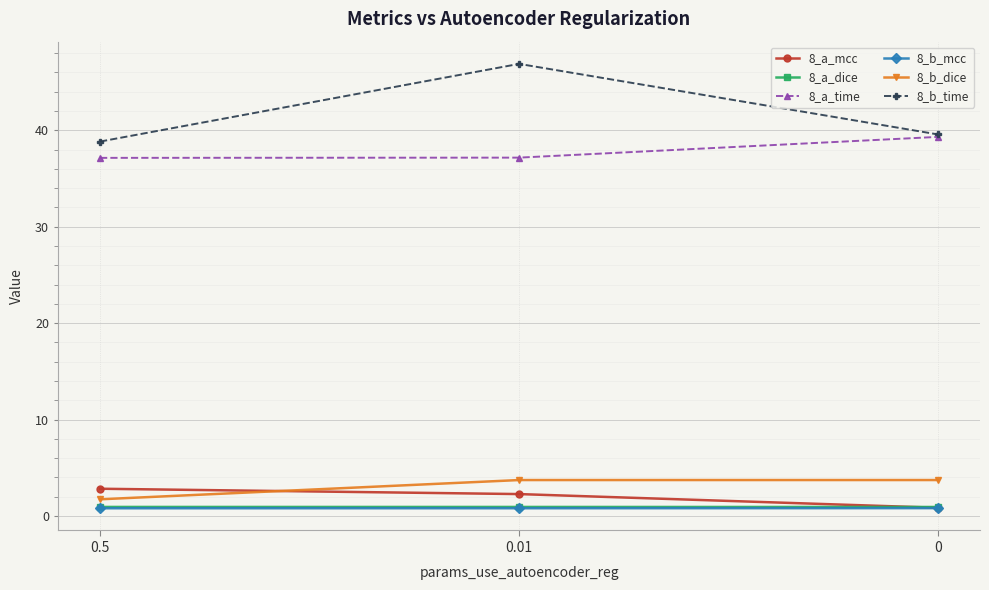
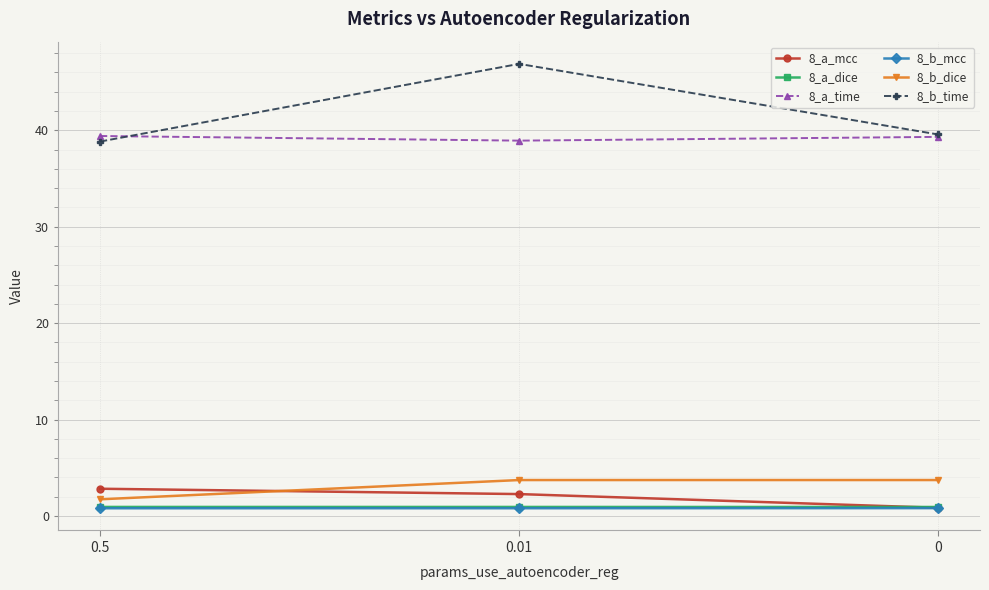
8_a_time, 0.5: 37 -> 39
8_a_time, 0.01: 37 -> 39
